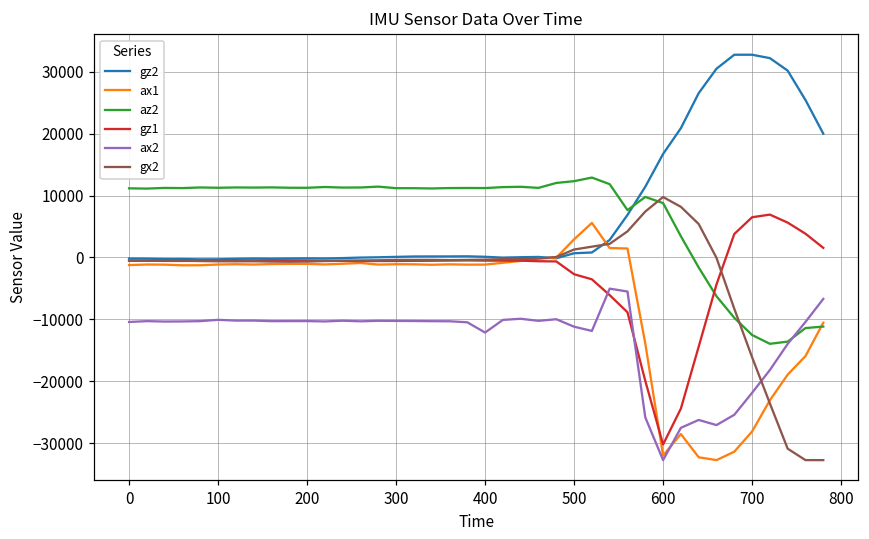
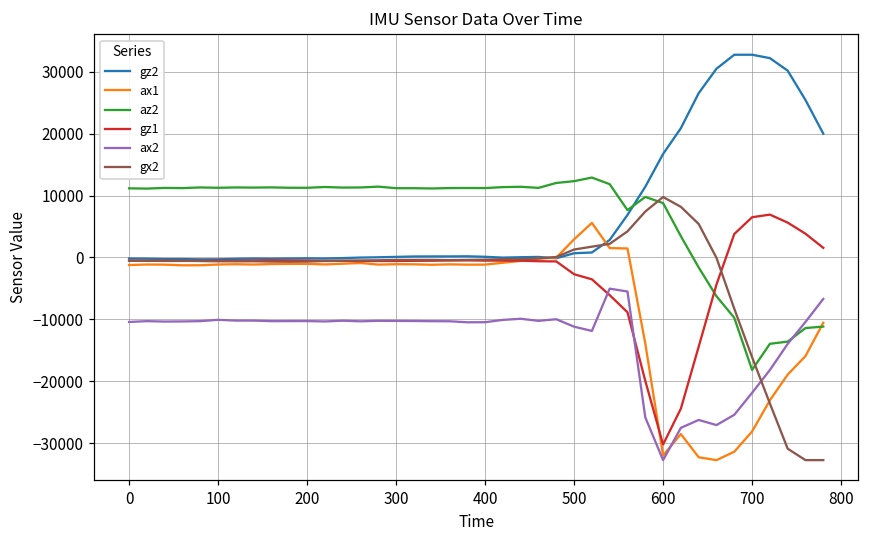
ax2, 400: -12000 -> -10000
az2, 700: -13000 -> -18000
